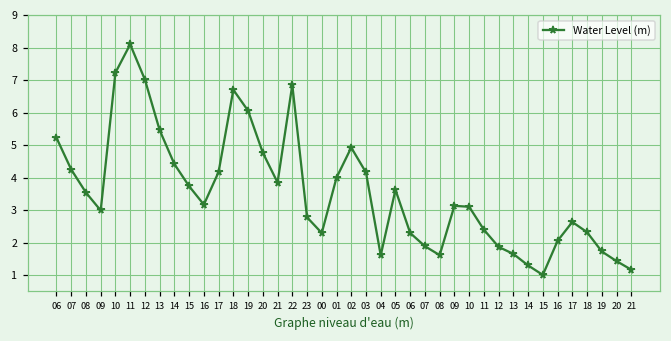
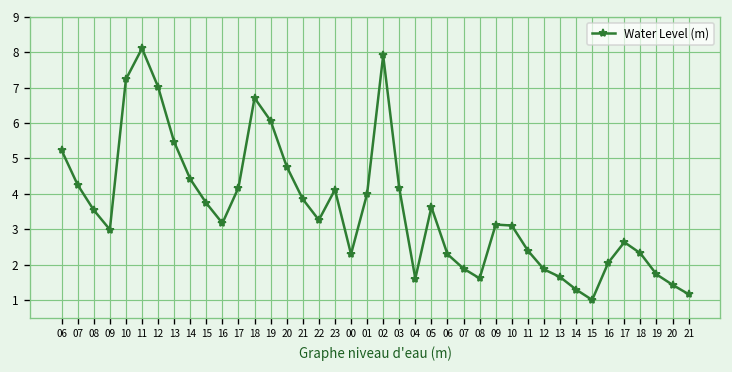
22: 6.9 -> 3.3
23: 2.8 -> 4.1
02: 4.9 -> 7.9
